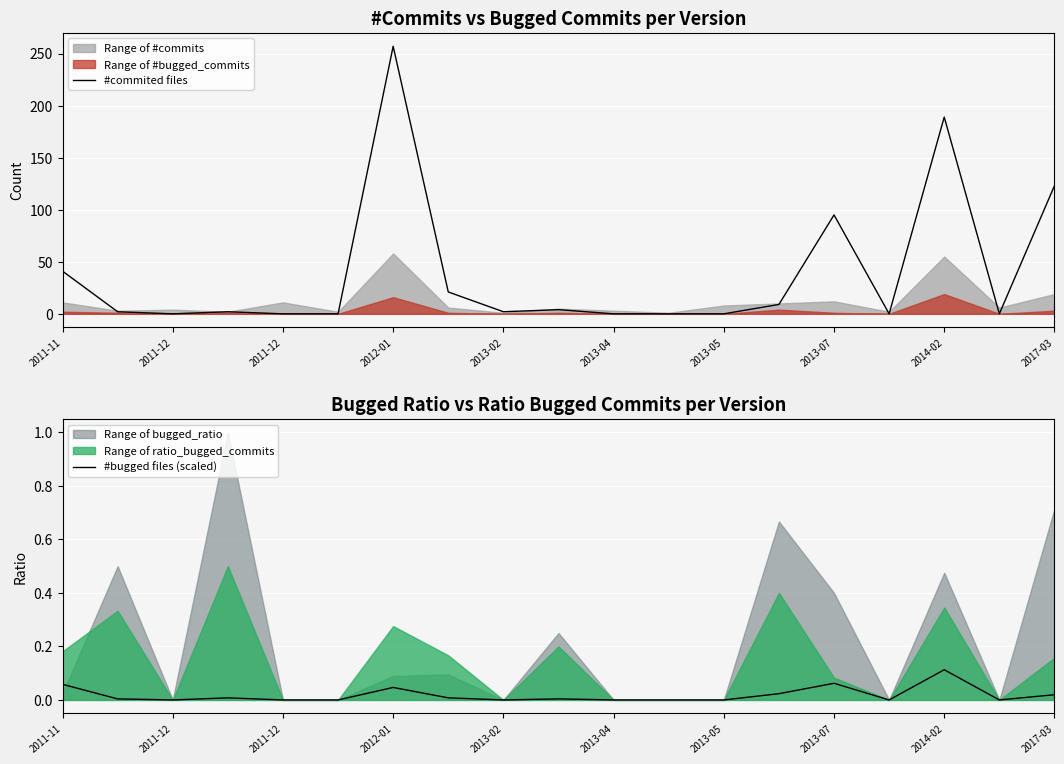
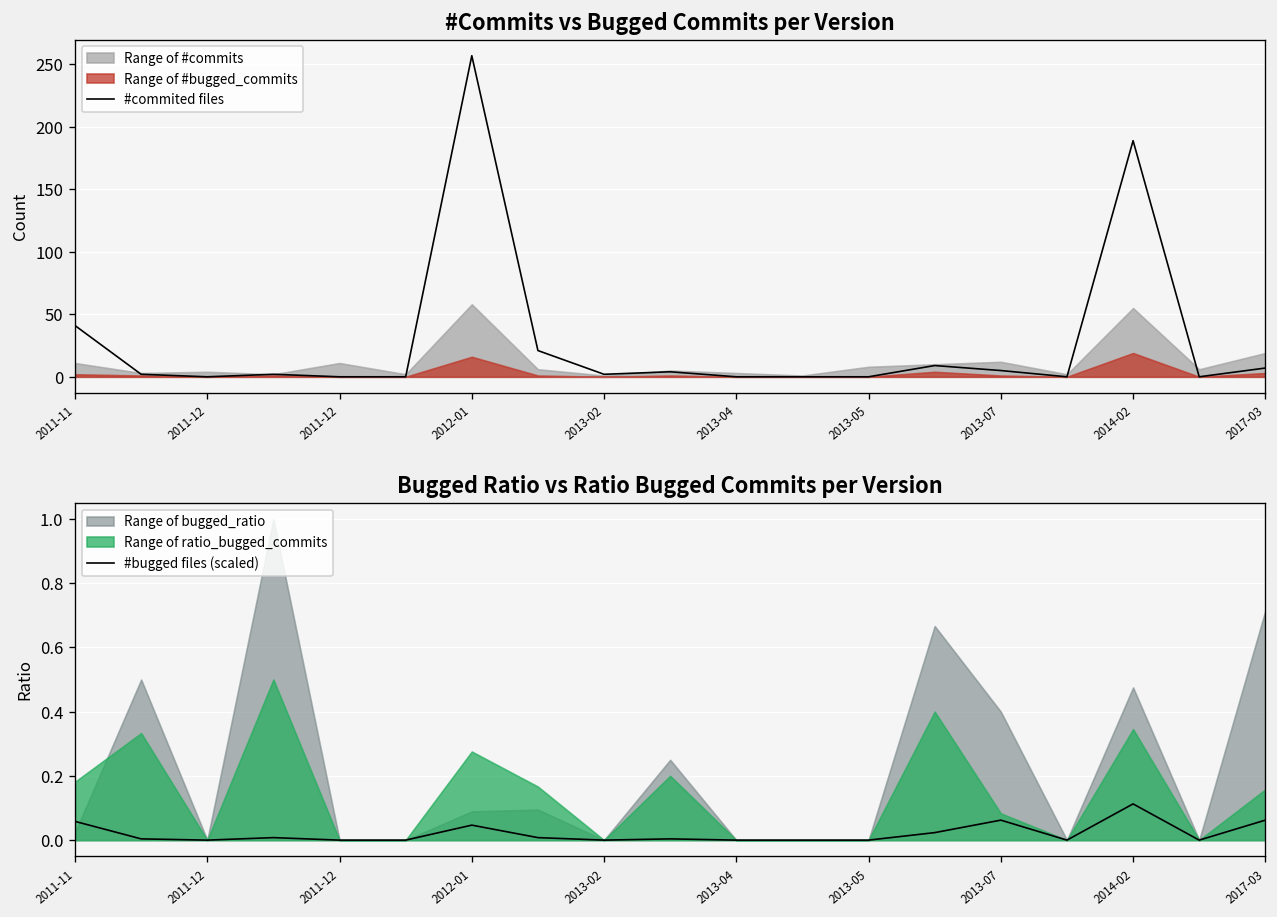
#Commits vs Bugged Commits per Version, #commited files, 2013-07: 95 -> 5
#Commits vs Bugged Commits per Version, #commited files, 2017-03: 123 -> 7
Bugged Ratio vs Ratio Bugged Commits per Version, #bugged files (scaled), 2017-03: 0.02 -> 0.06
